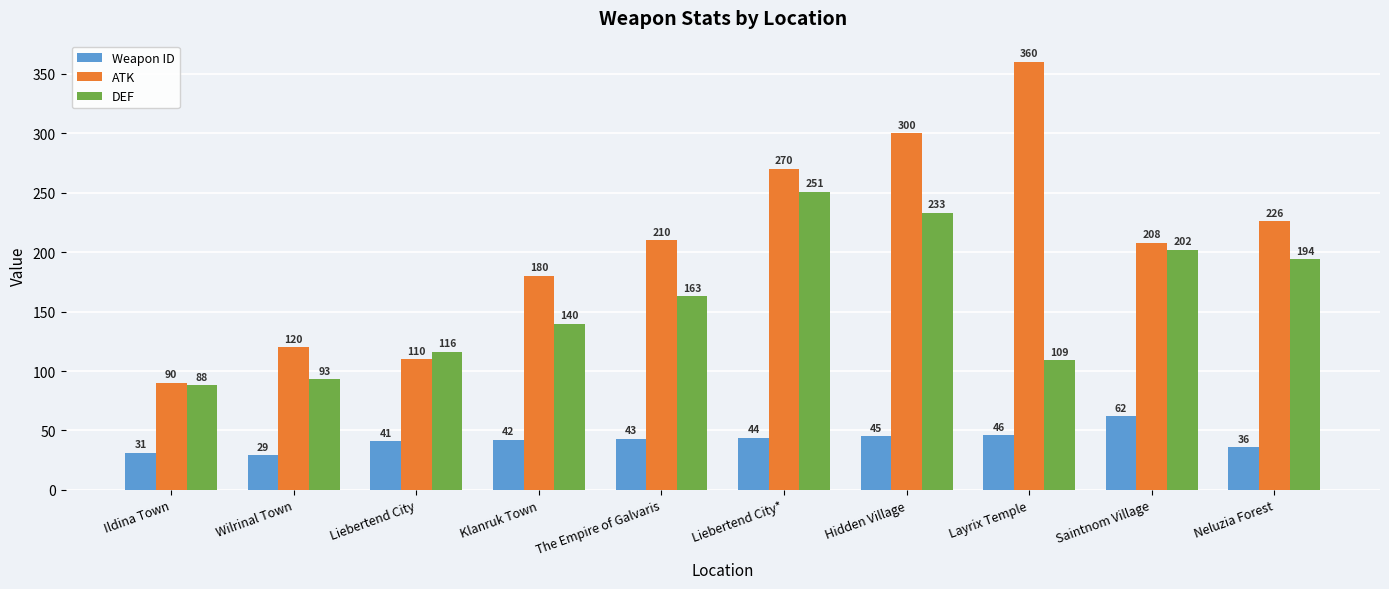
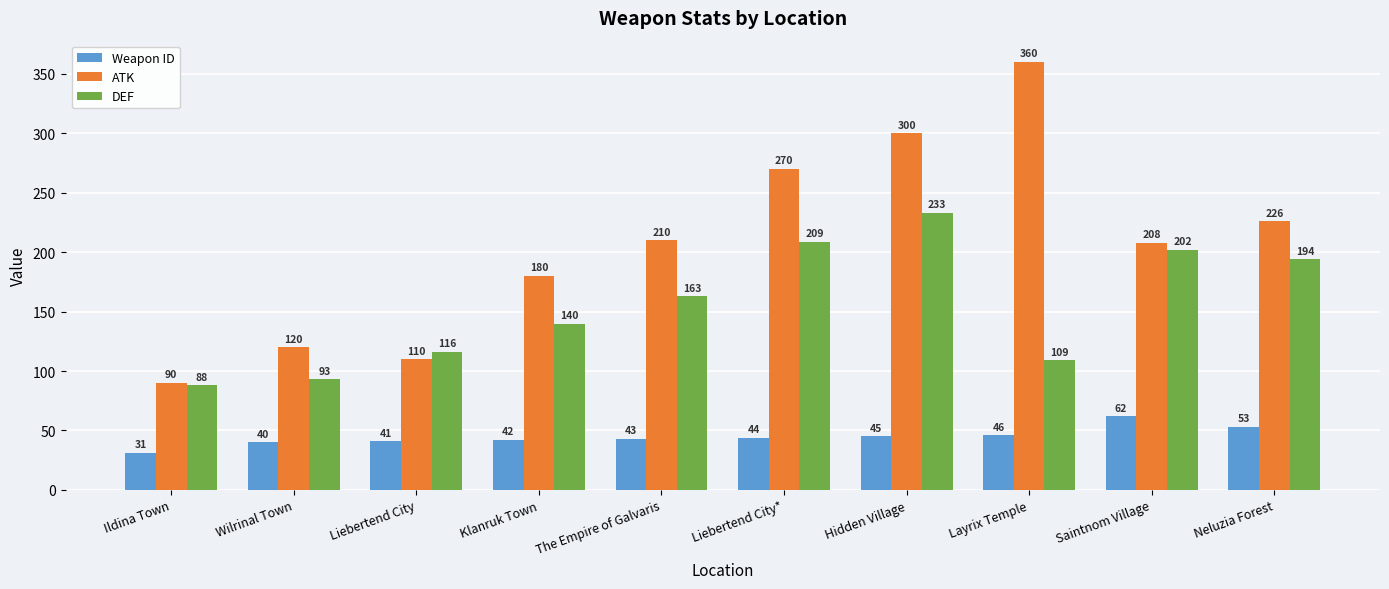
Weapon ID, Wilrinal Town: 29 -> 40
DEF, Liebertend City*: 251 -> 209
Weapon ID, Neluzia Forest: 36 -> 53
